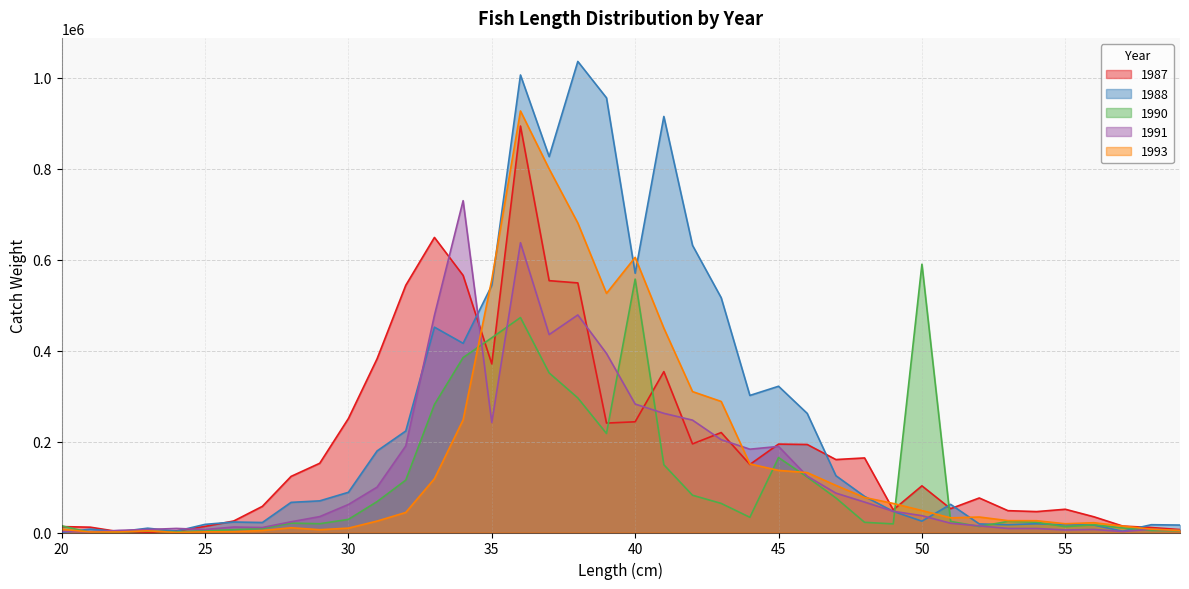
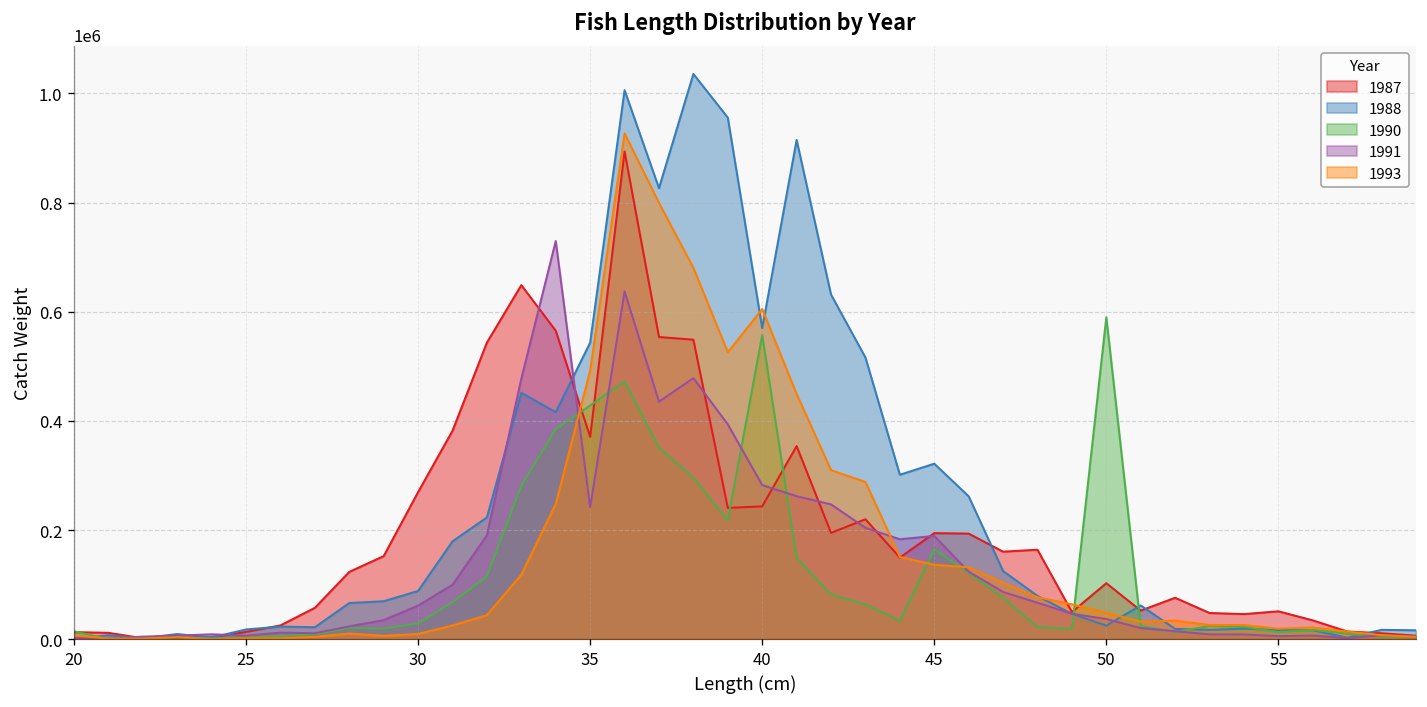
1987, 30: 250000 -> 270000
1993, 35: 560000 -> 490000
